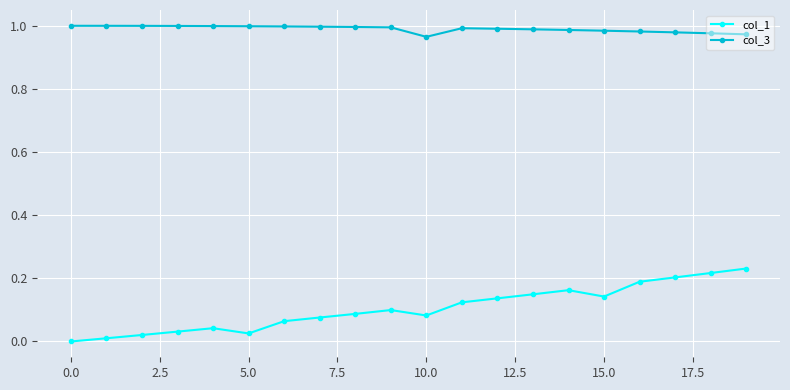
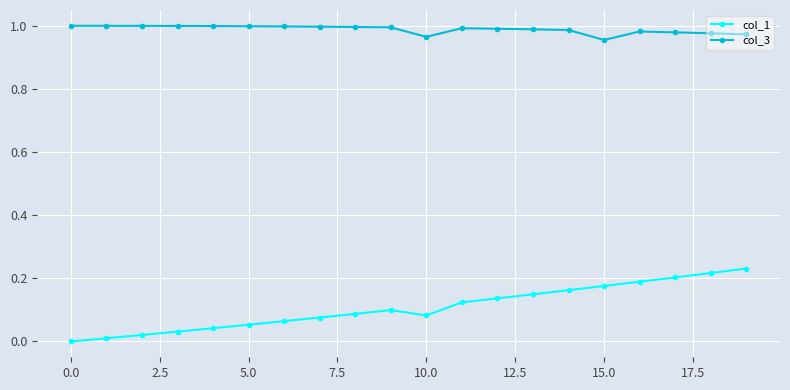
col_1, 5.0: 0.03 -> 0.05
col_1, 15.0: 0.14 -> 0.18
col_3, 15.0: 0.98 -> 0.96
